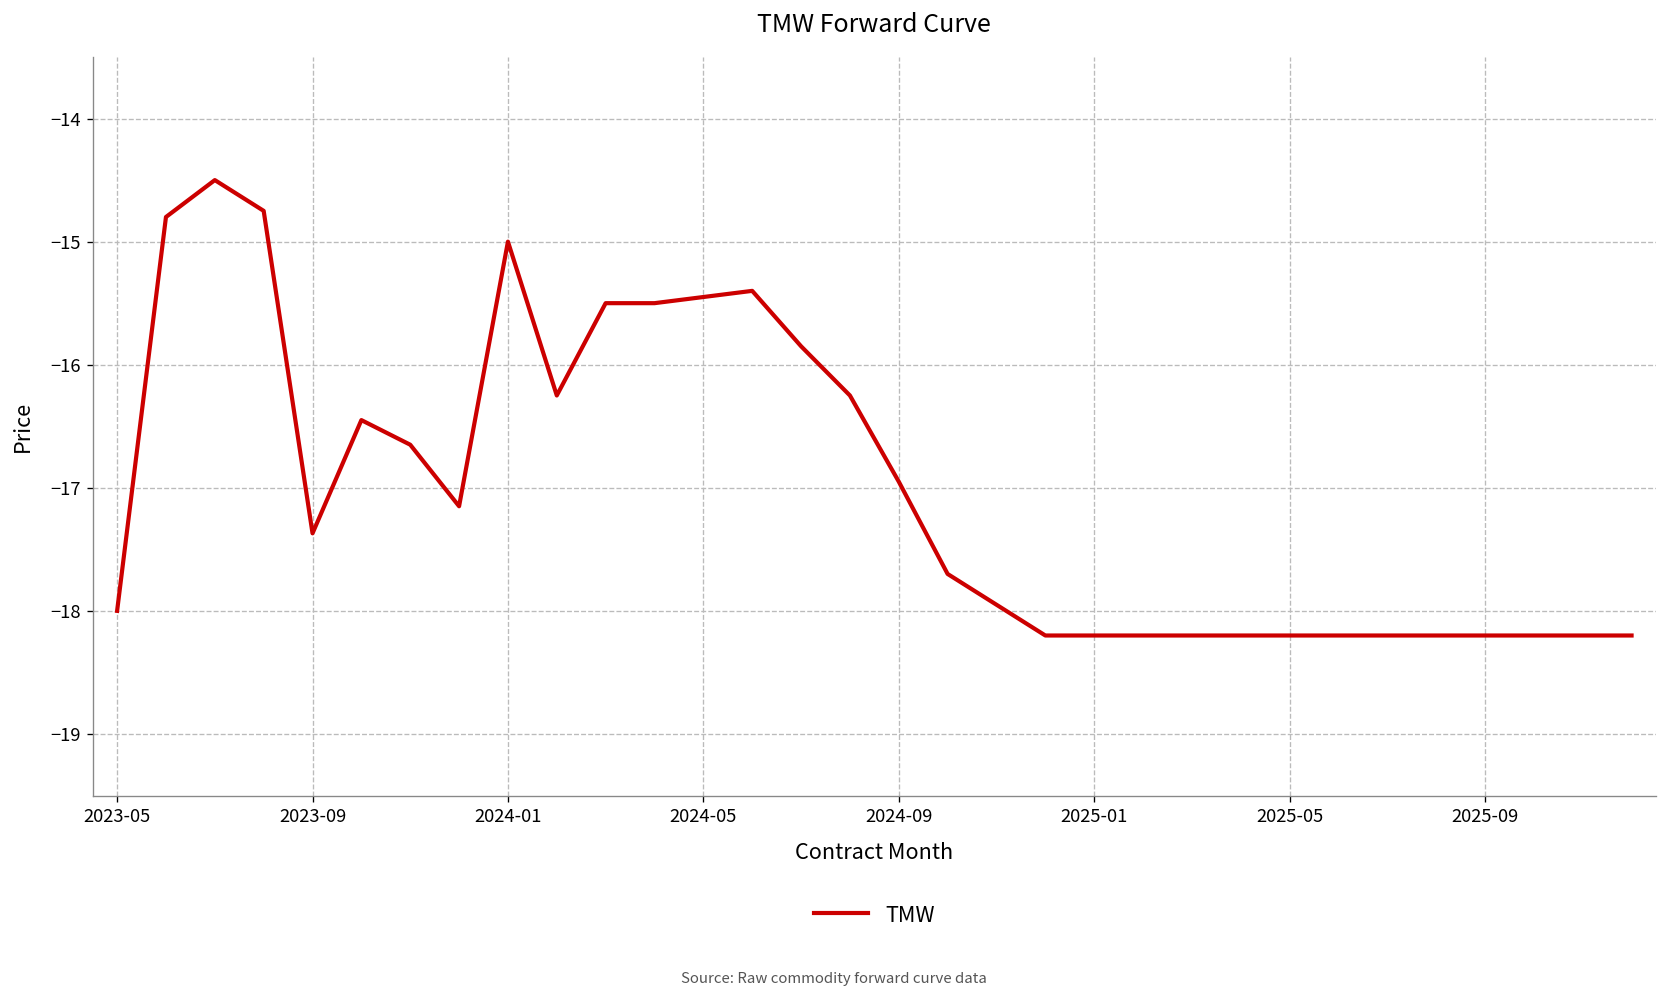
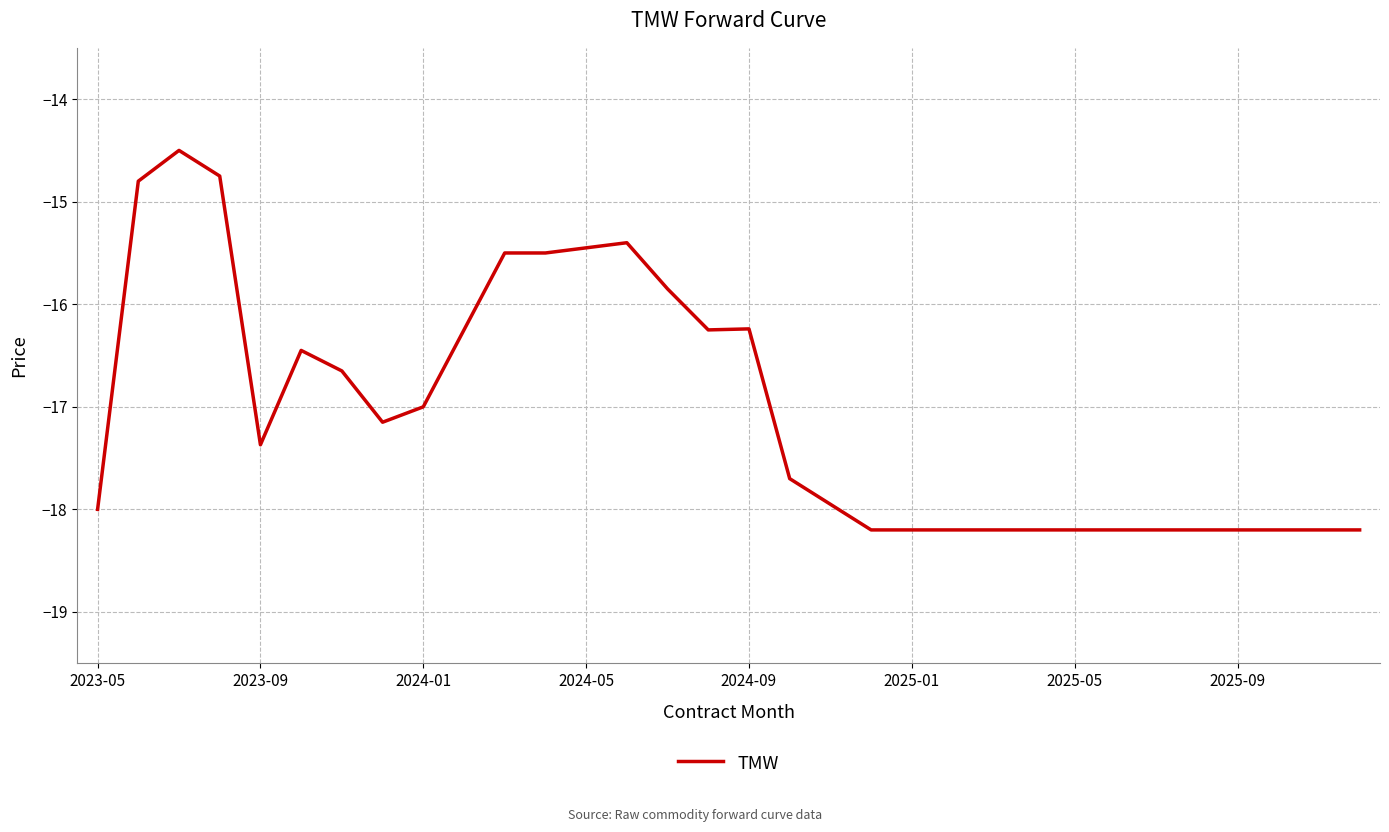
2024-01: -15 -> -17
2024-09: -16.95 -> -16.24
